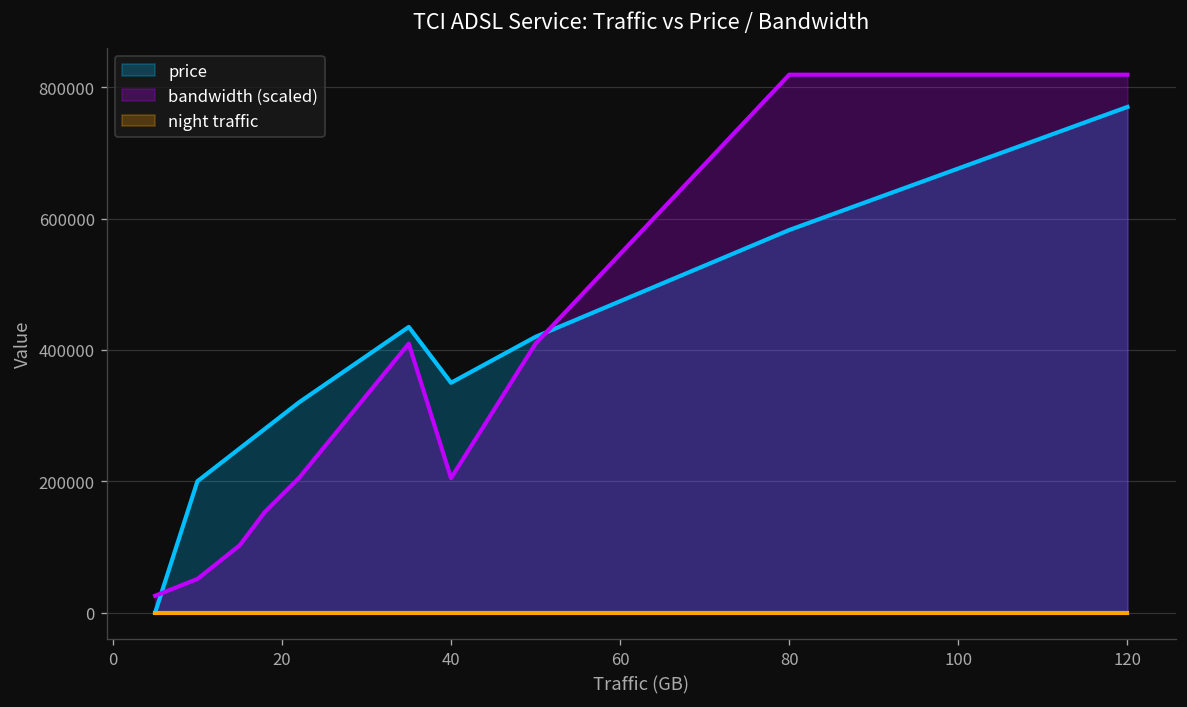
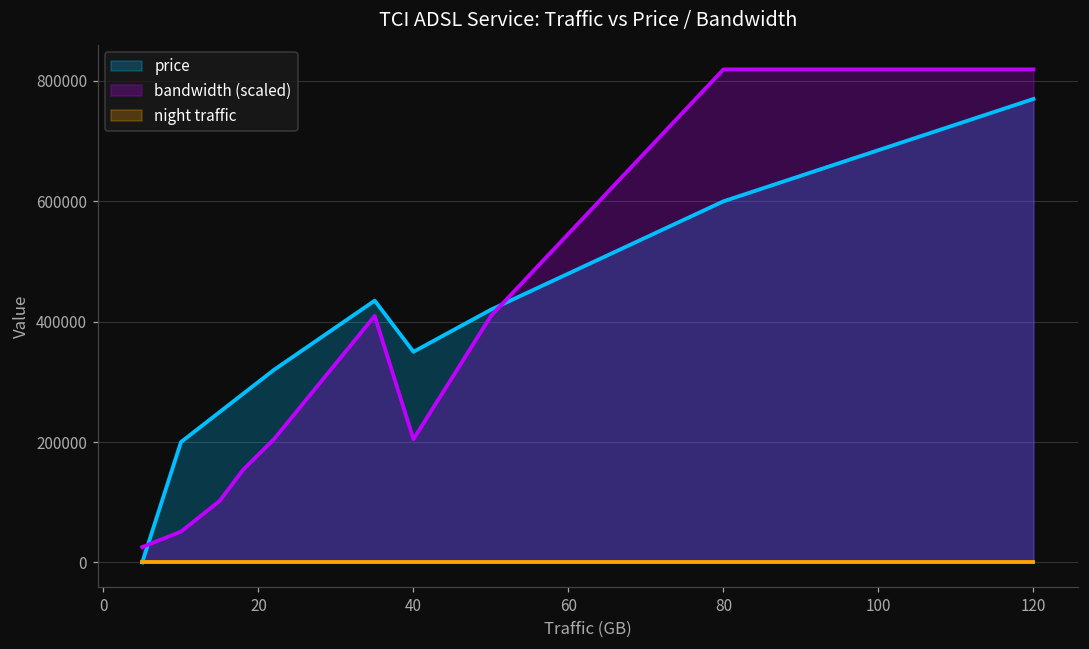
price, 80: 580000 -> 600000
